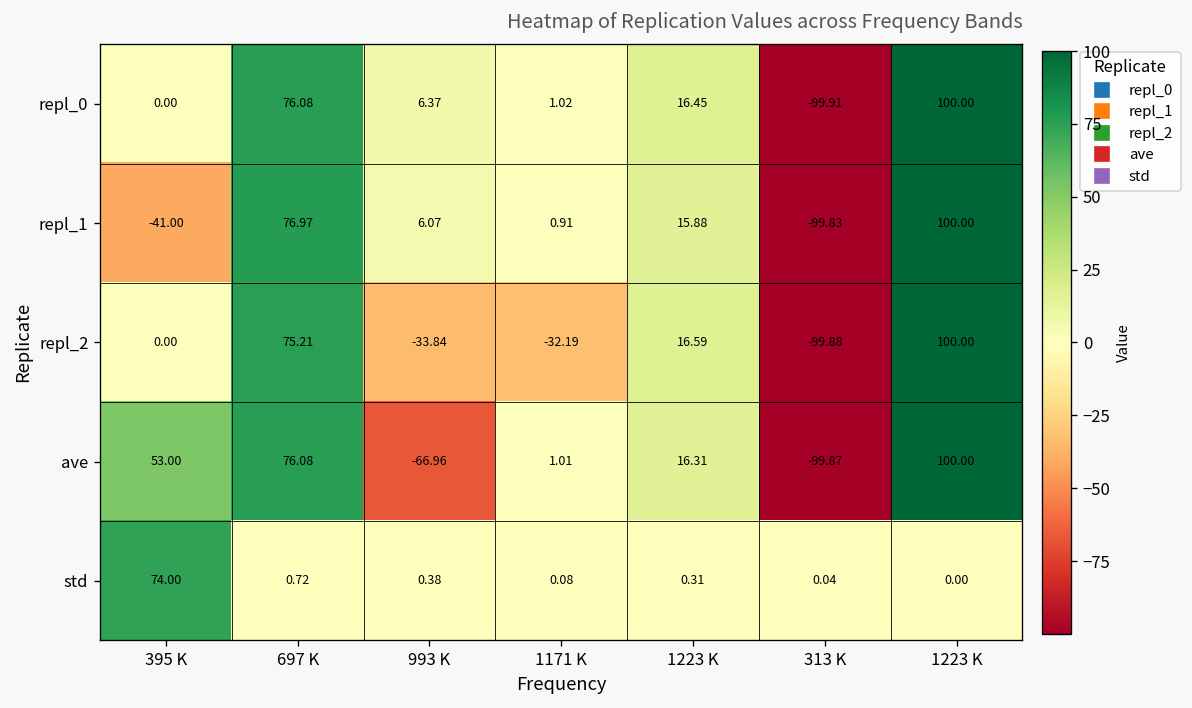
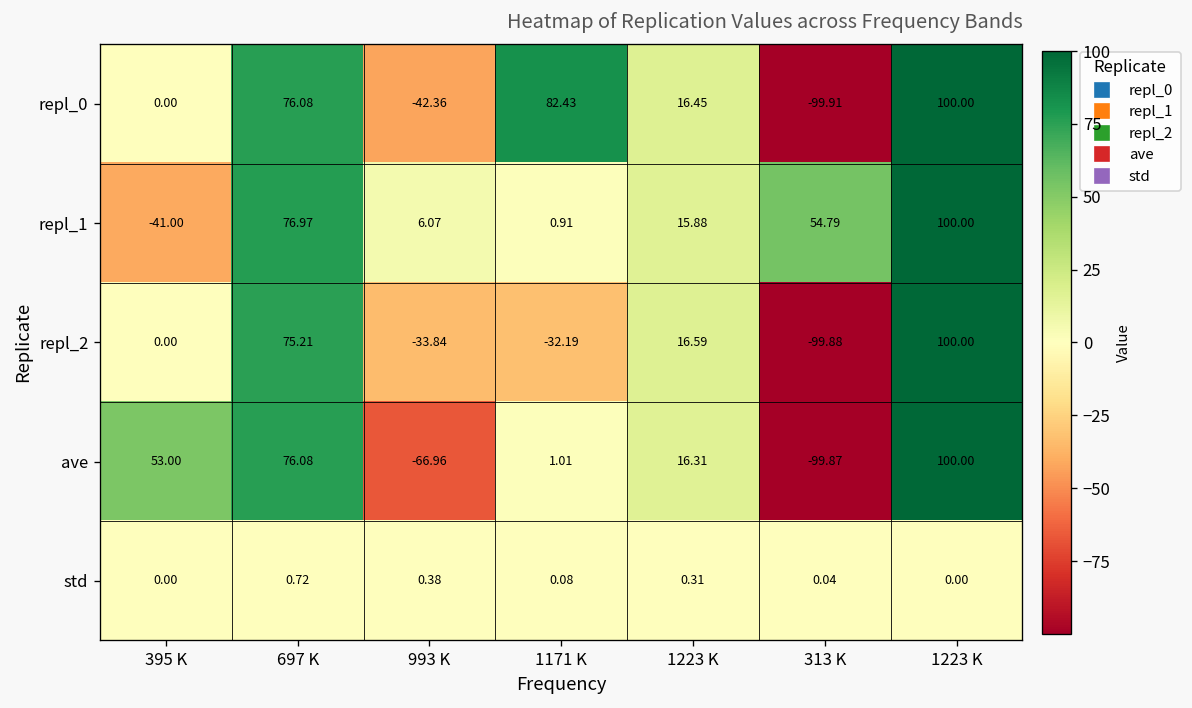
repl_0, 993 K: 6.37 -> -42.36
repl_0, 1171 K: 1.02 -> 82.43
repl_1, 313 K: -99.83 -> 54.79
std, 395 K: 74.00 -> 0.00
